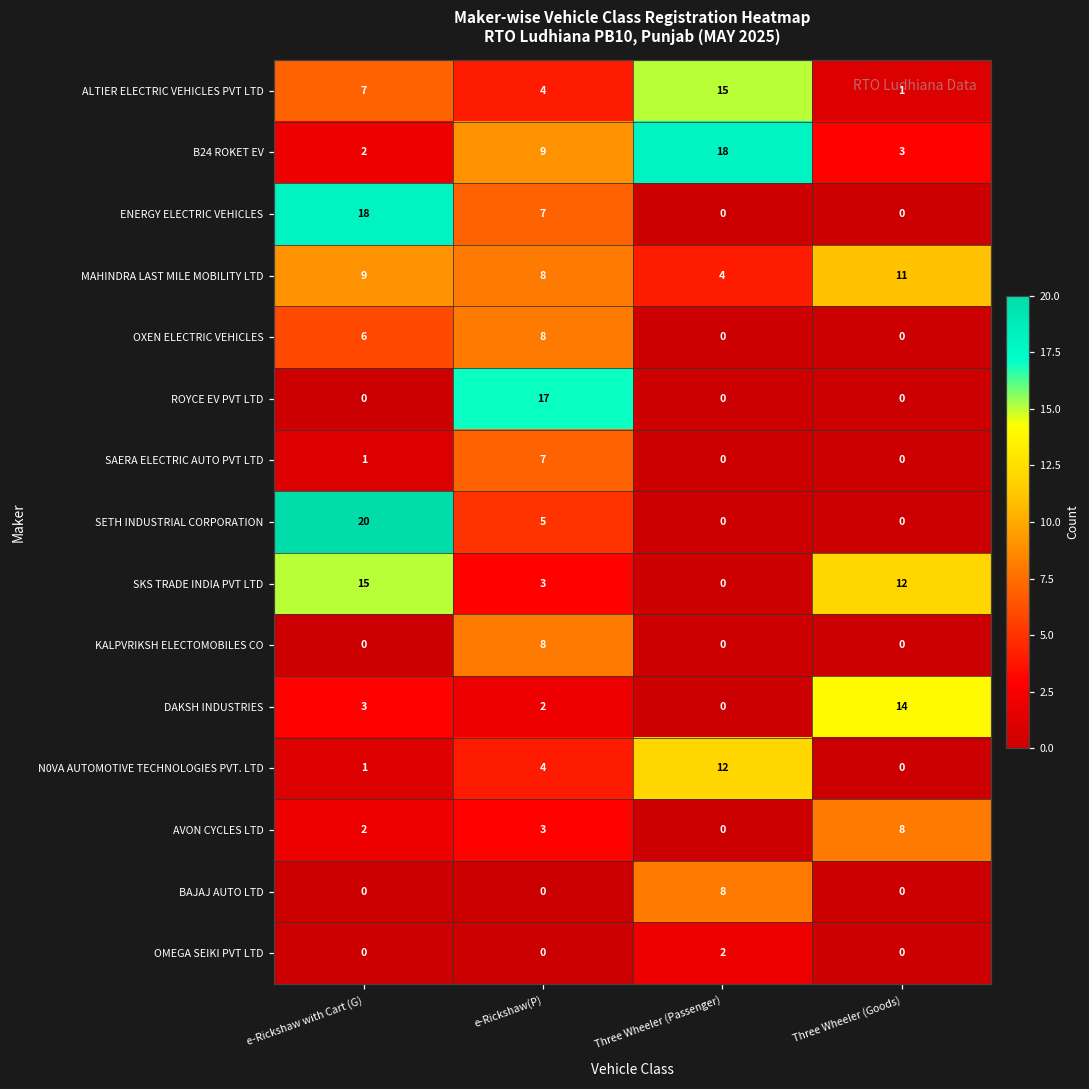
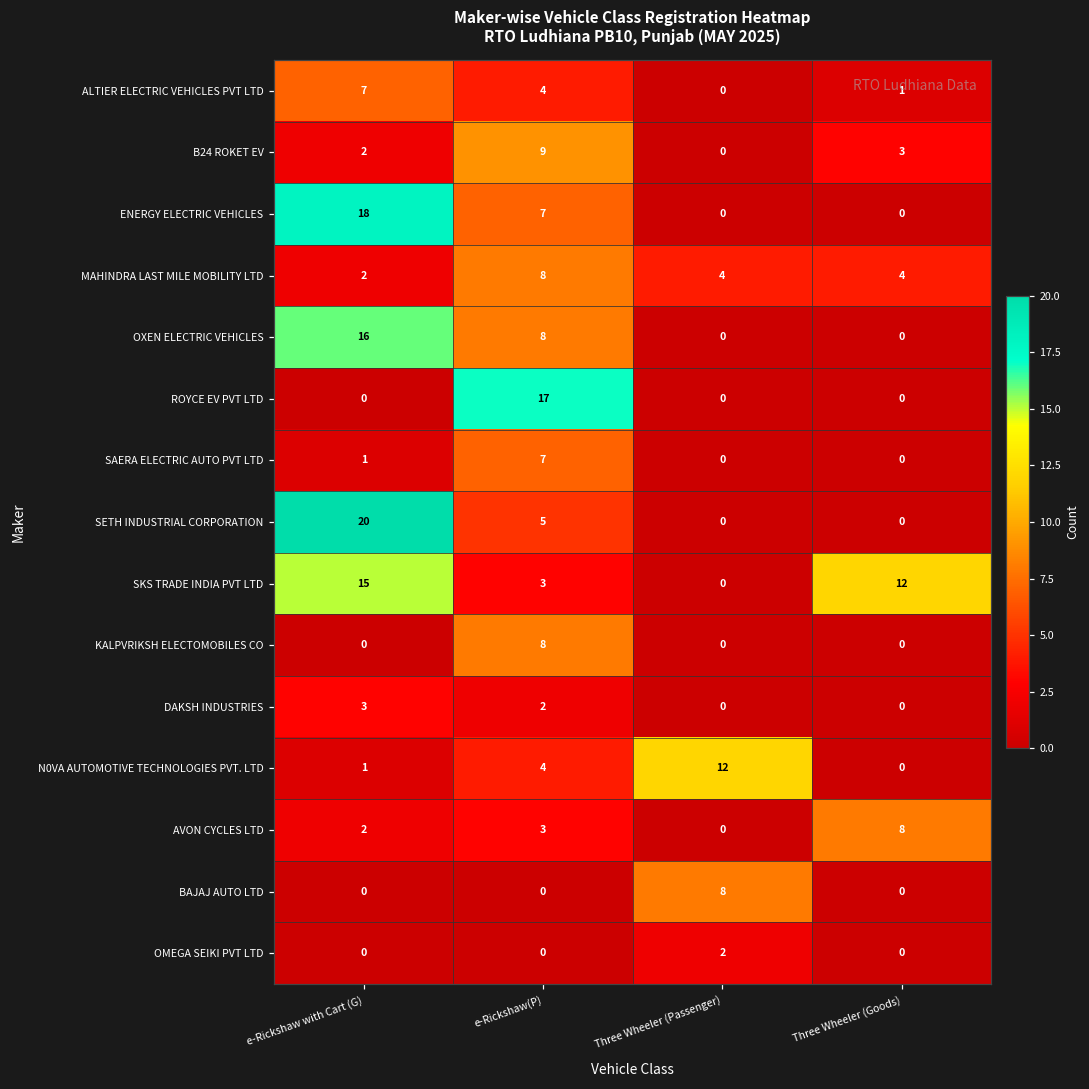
ALTIER ELECTRIC VEHICLES PVT LTD, Three Wheeler (Passenger): 15 -> 0
B24 ROKET EV, Three Wheeler (Passenger): 18 -> 0
MAHINDRA LAST MILE MOBILITY LTD, e-Rickshaw with Cart (G): 9 -> 2
MAHINDRA LAST MILE MOBILITY LTD, Three Wheeler (Goods): 11 -> 4
OXEN ELECTRIC VEHICLES, e-Rickshaw with Cart (G): 6 -> 16
DAKSH INDUSTRIES, Three Wheeler (Goods): 14 -> 0
